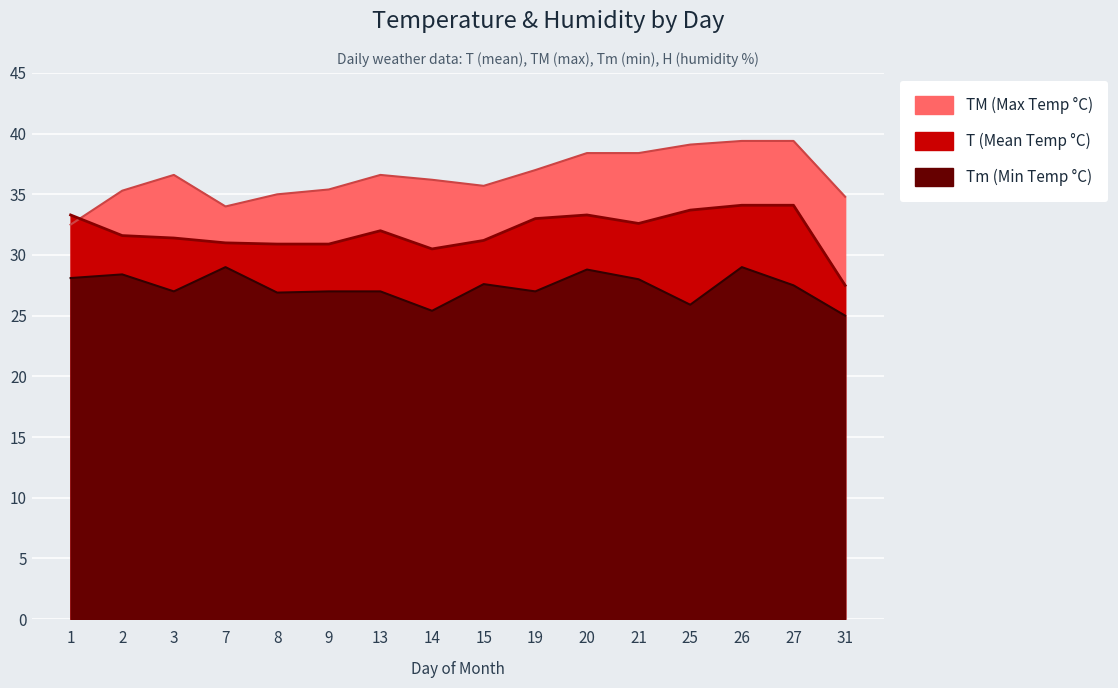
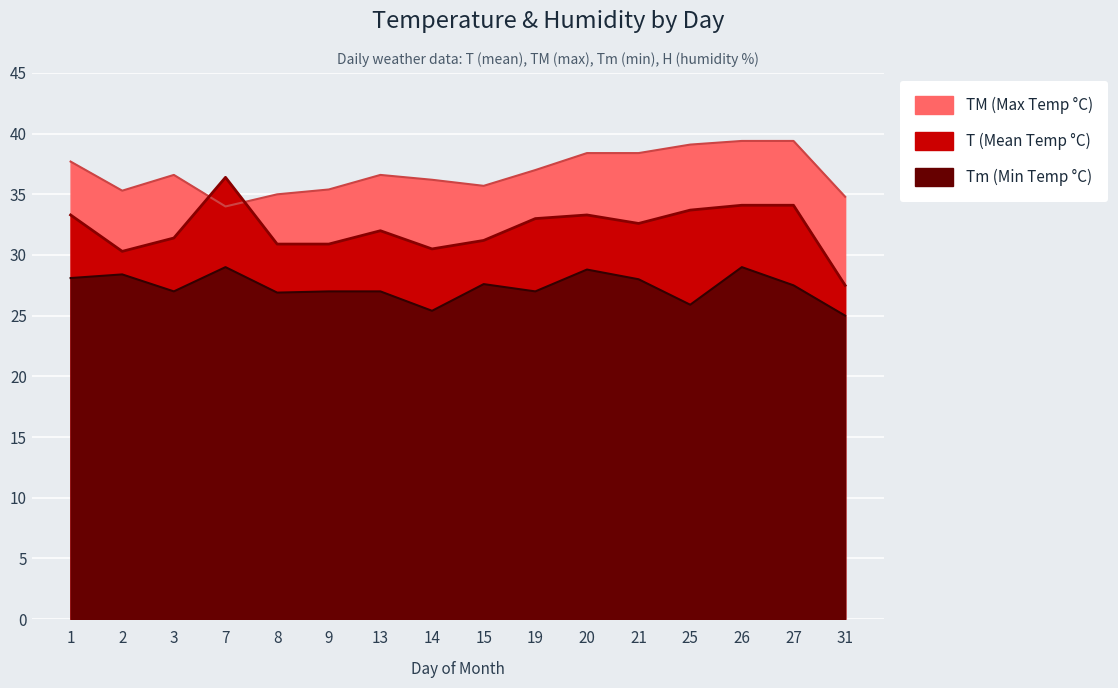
TM (Max Temp °C), 1: 32.5 -> 37.7
T (Mean Temp °C), 2: 31.6 -> 30.3
T (Mean Temp °C), 7: 31.0 -> 36.4
